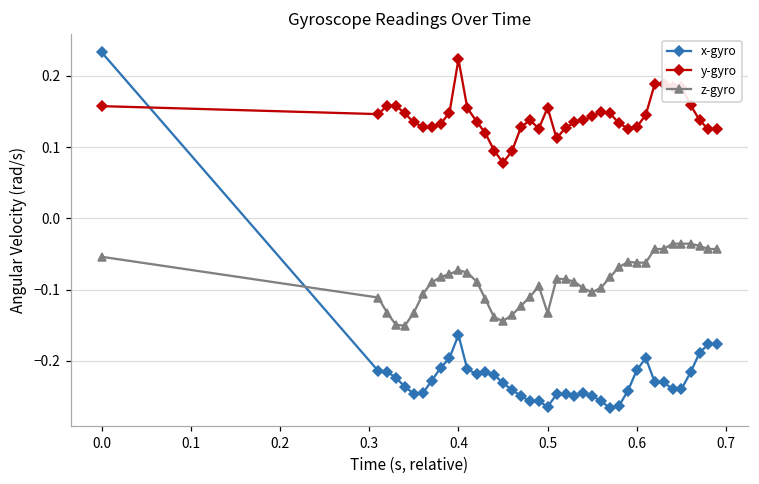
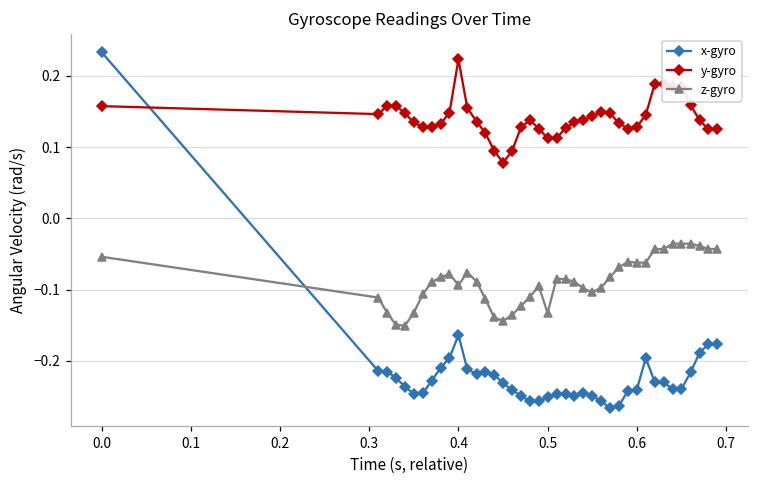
z-gyro, 0.4: -0.07 -> -0.09
x-gyro, 0.5: -0.26 -> -0.25
y-gyro, 0.5: 0.16 -> 0.11
x-gyro, 0.6: -0.21 -> -0.24
